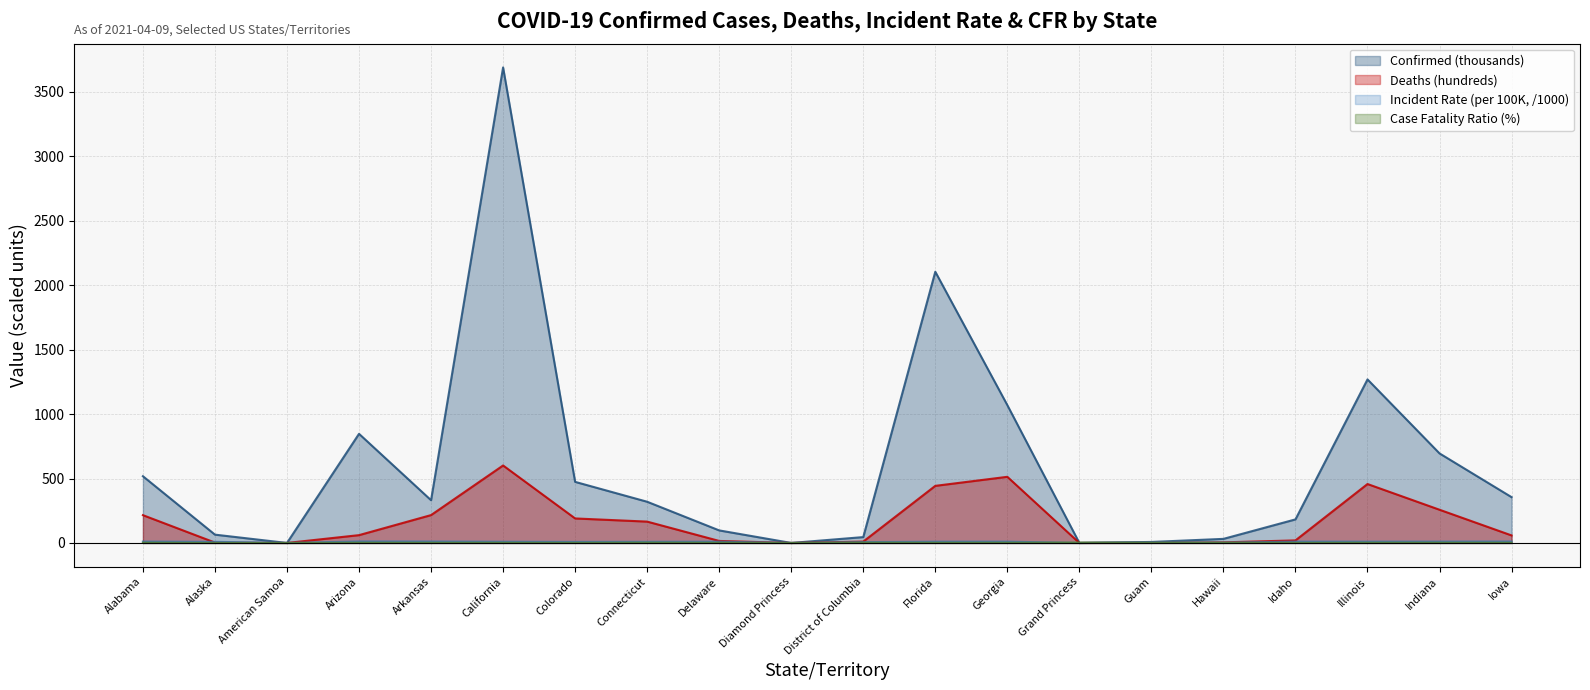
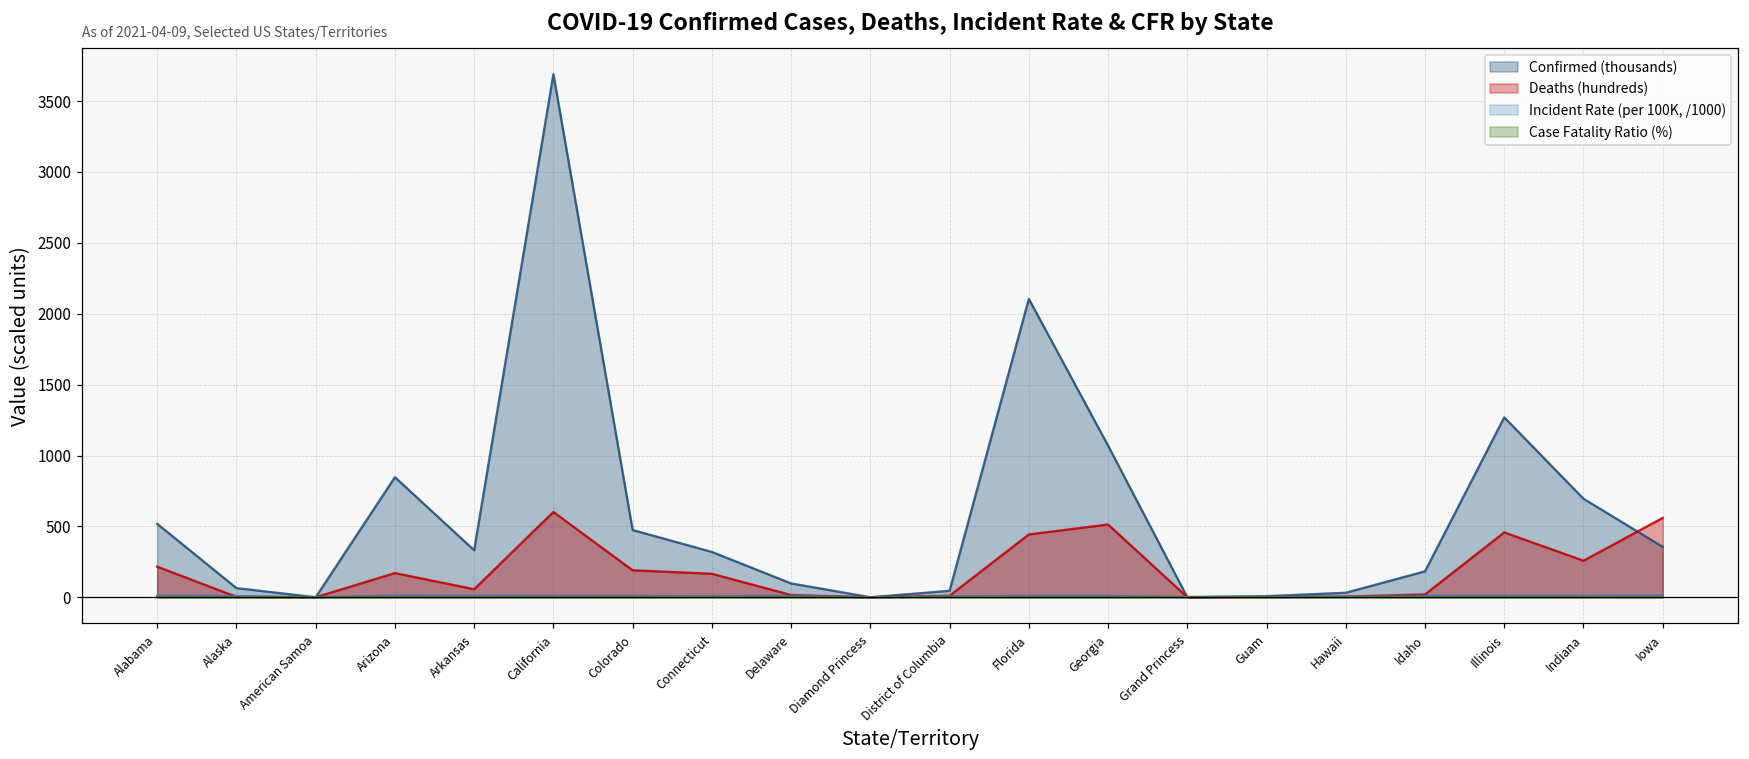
Deaths (hundreds), Arizona: 60 -> 170
Deaths (hundreds), Arkansas: 220 -> 60
Deaths (hundreds), Iowa: 60 -> 560
